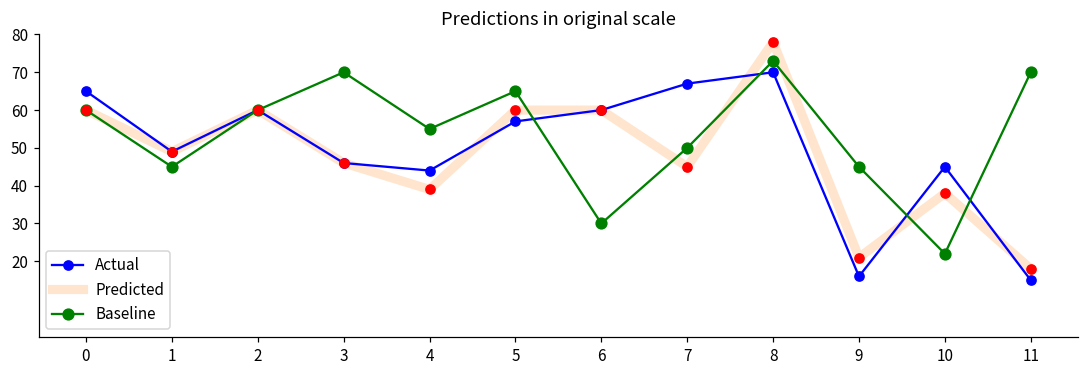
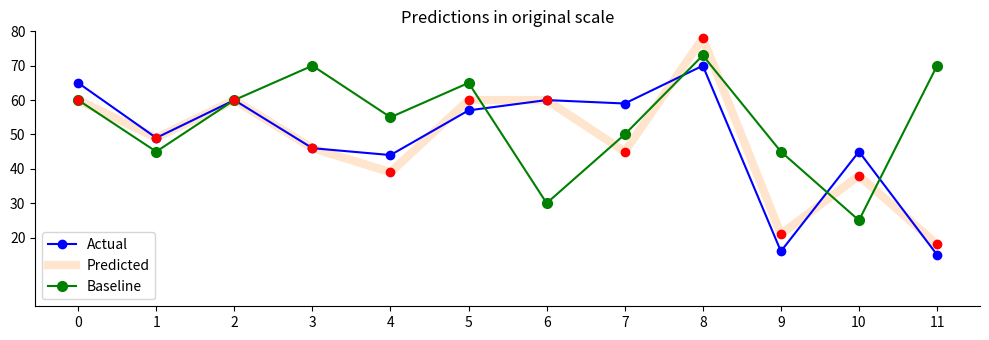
Actual, 7: 67 -> 59
Baseline, 10: 22 -> 25
